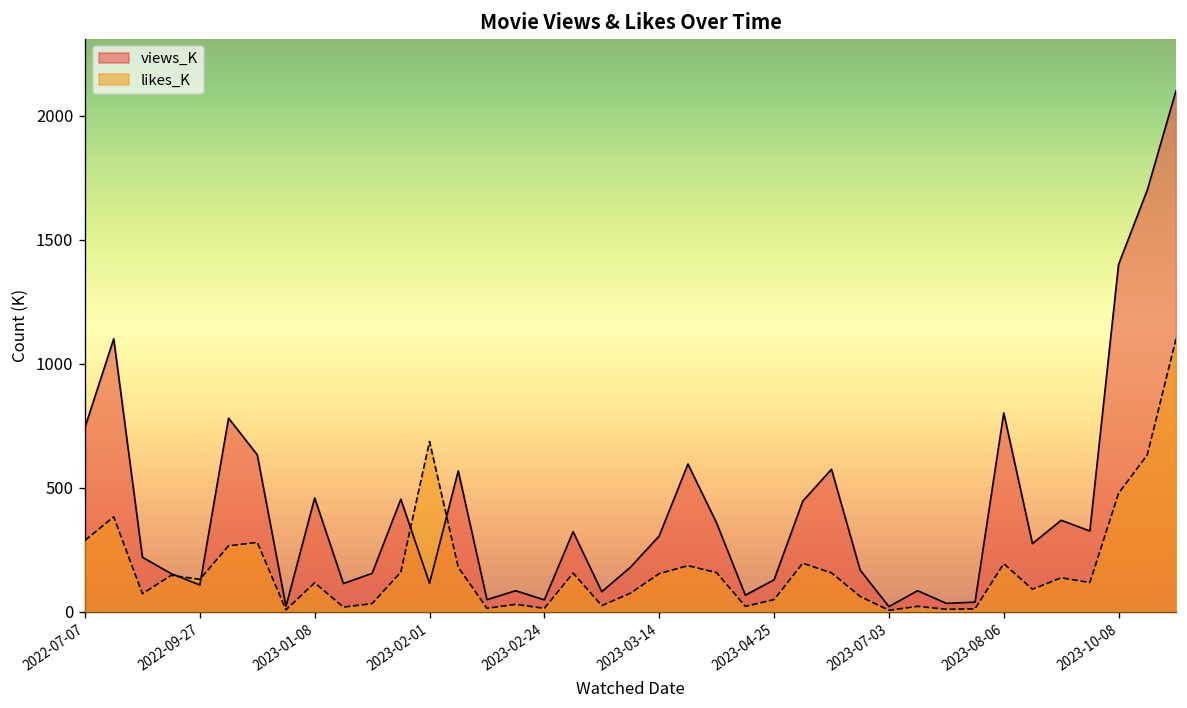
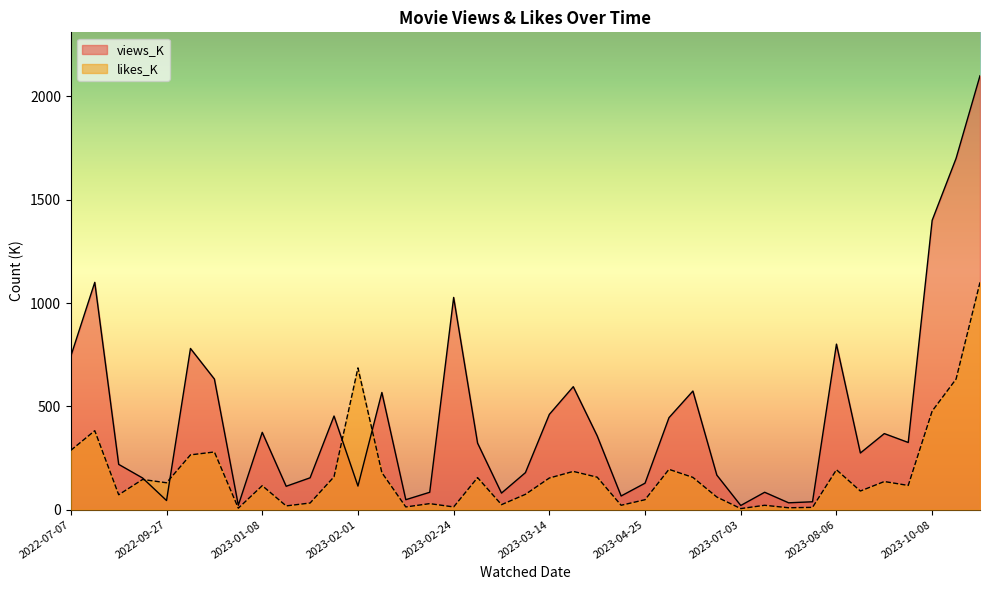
views_K, 2022-09-27: 110 -> 40
views_K, 2023-01-08: 460 -> 370
views_K, 2023-02-24: 50 -> 1030
views_K, 2023-03-14: 310 -> 460
